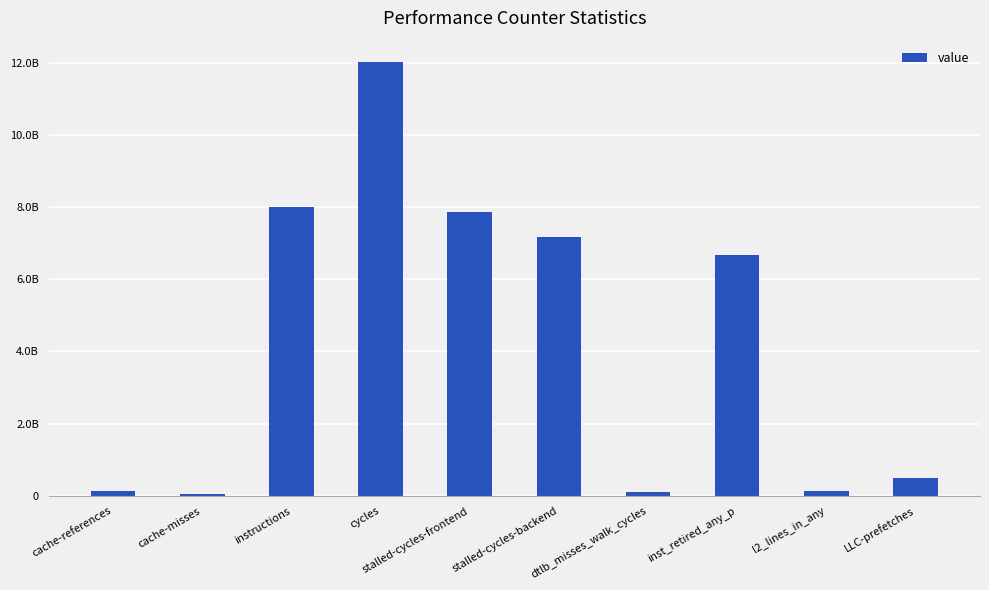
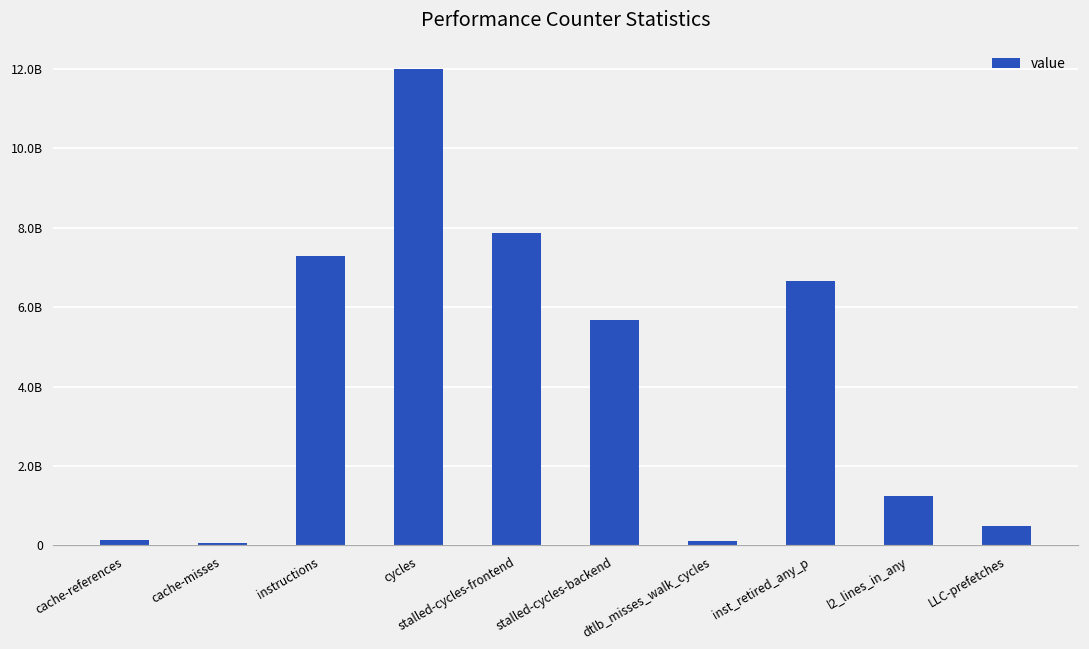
instructions: 8000000000 -> 7300000000
stalled-cycles-backend: 7200000000 -> 5700000000
l2_lines_in_any: 100000000 -> 1300000000
